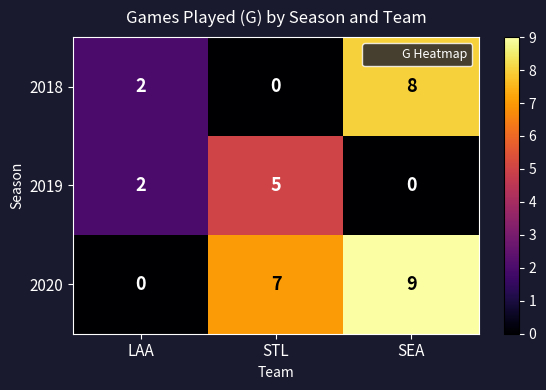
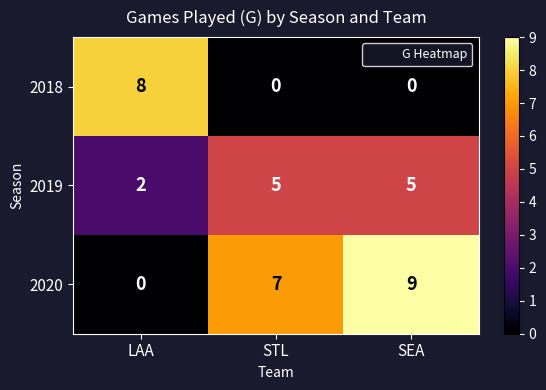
2018, LAA: 2 -> 8
2018, SEA: 8 -> 0
2019, SEA: 0 -> 5
